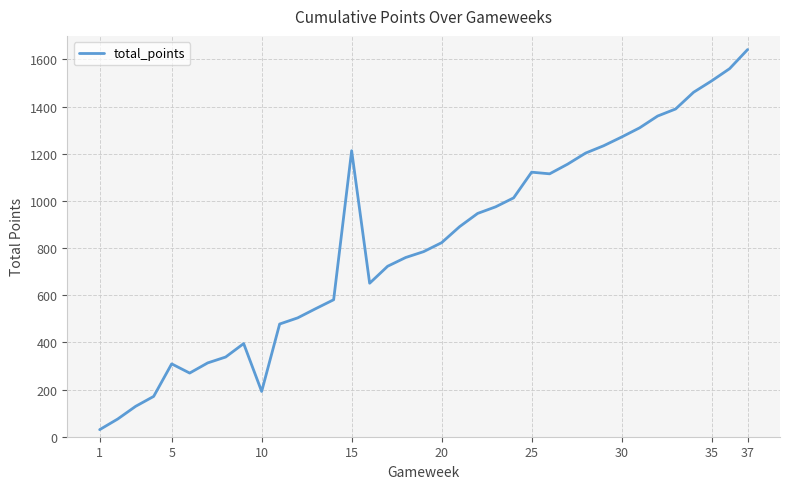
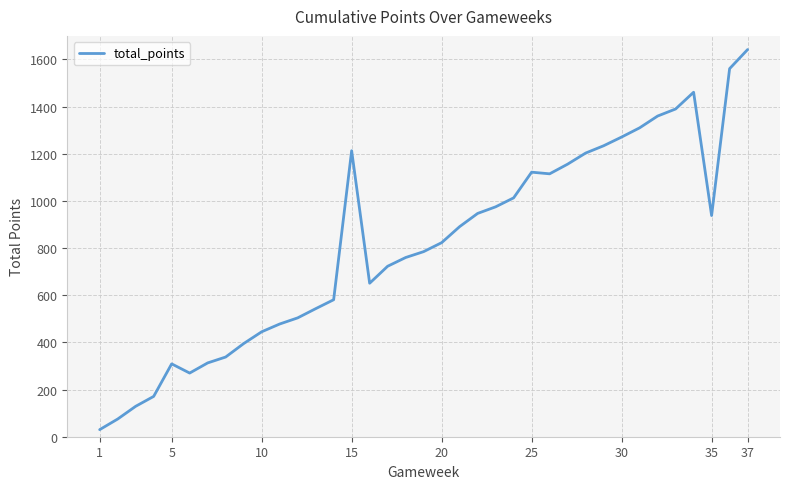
10: 190 -> 450
35: 1510 -> 940
